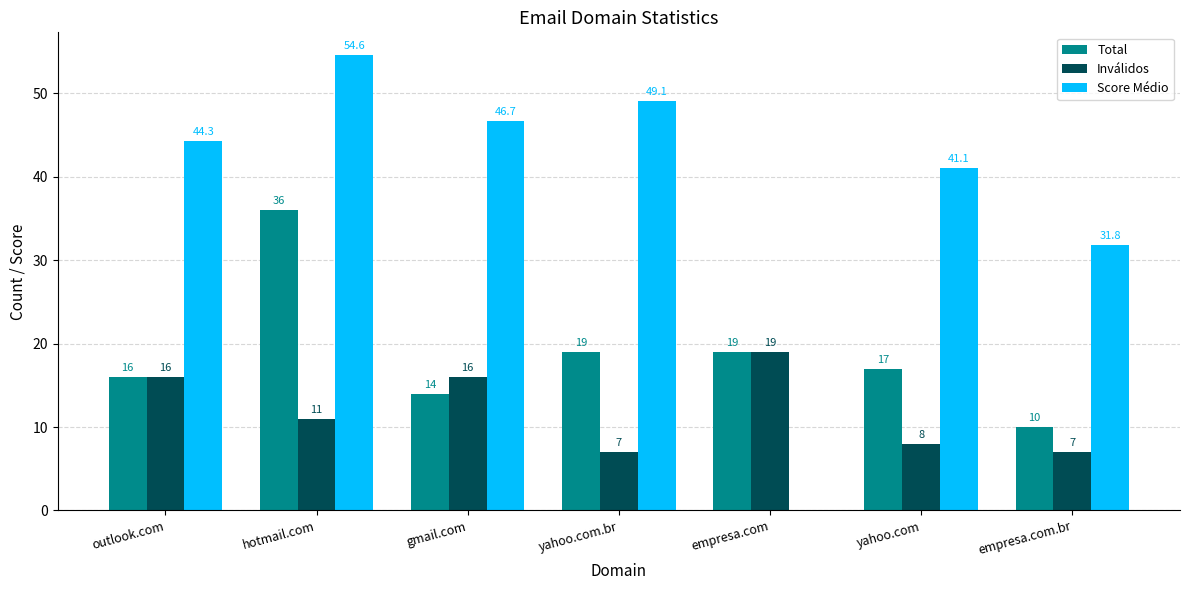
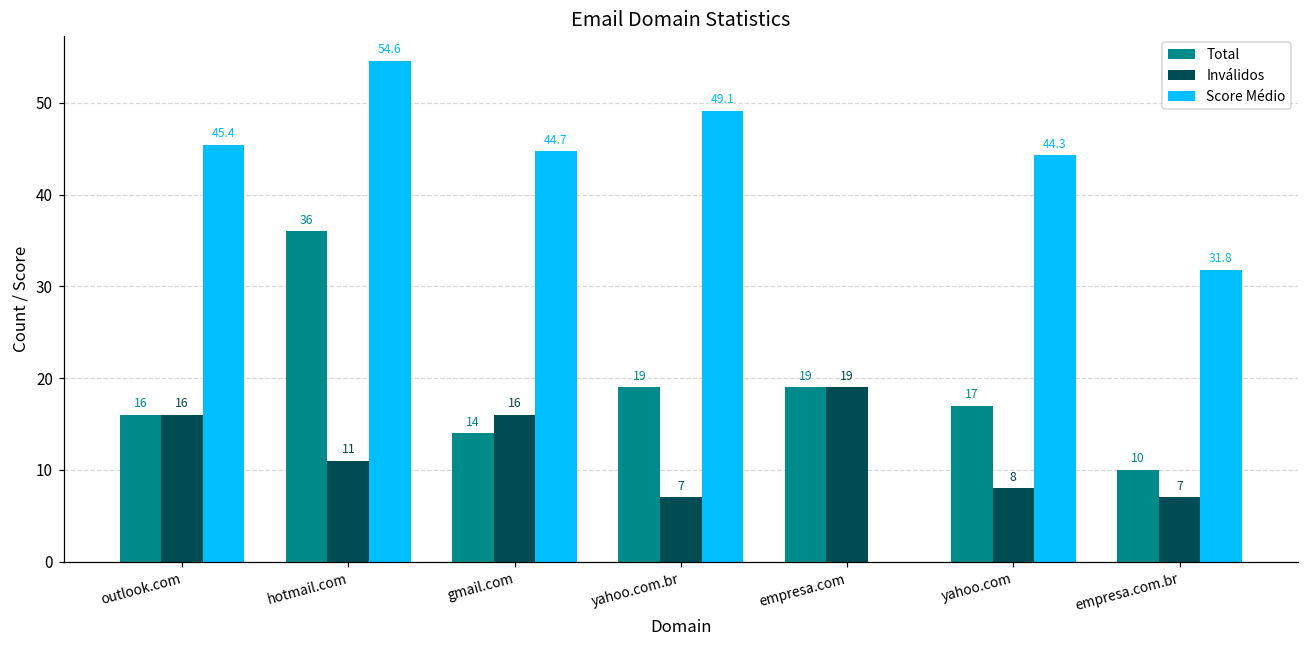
Score Médio, outlook.com: 44.3 -> 45.4
Score Médio, gmail.com: 46.7 -> 44.7
Score Médio, yahoo.com: 41.1 -> 44.3
